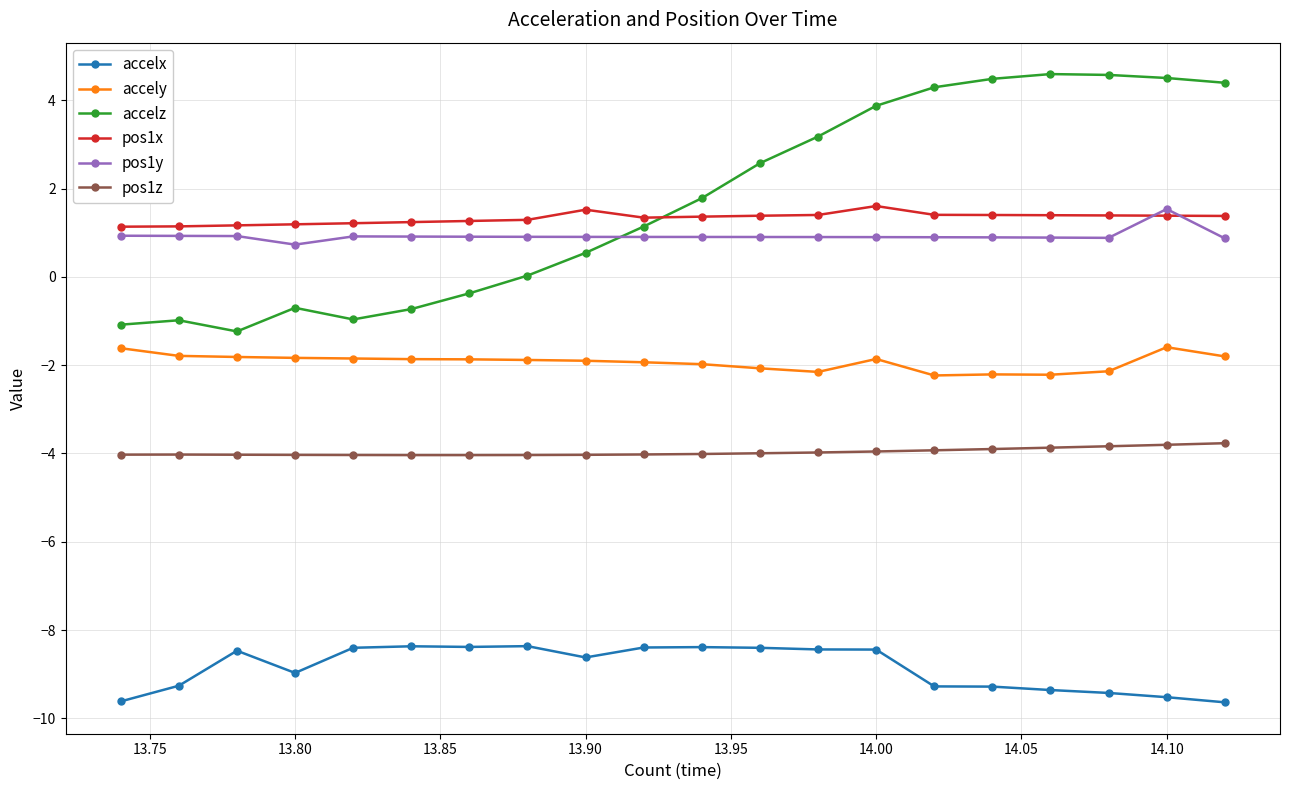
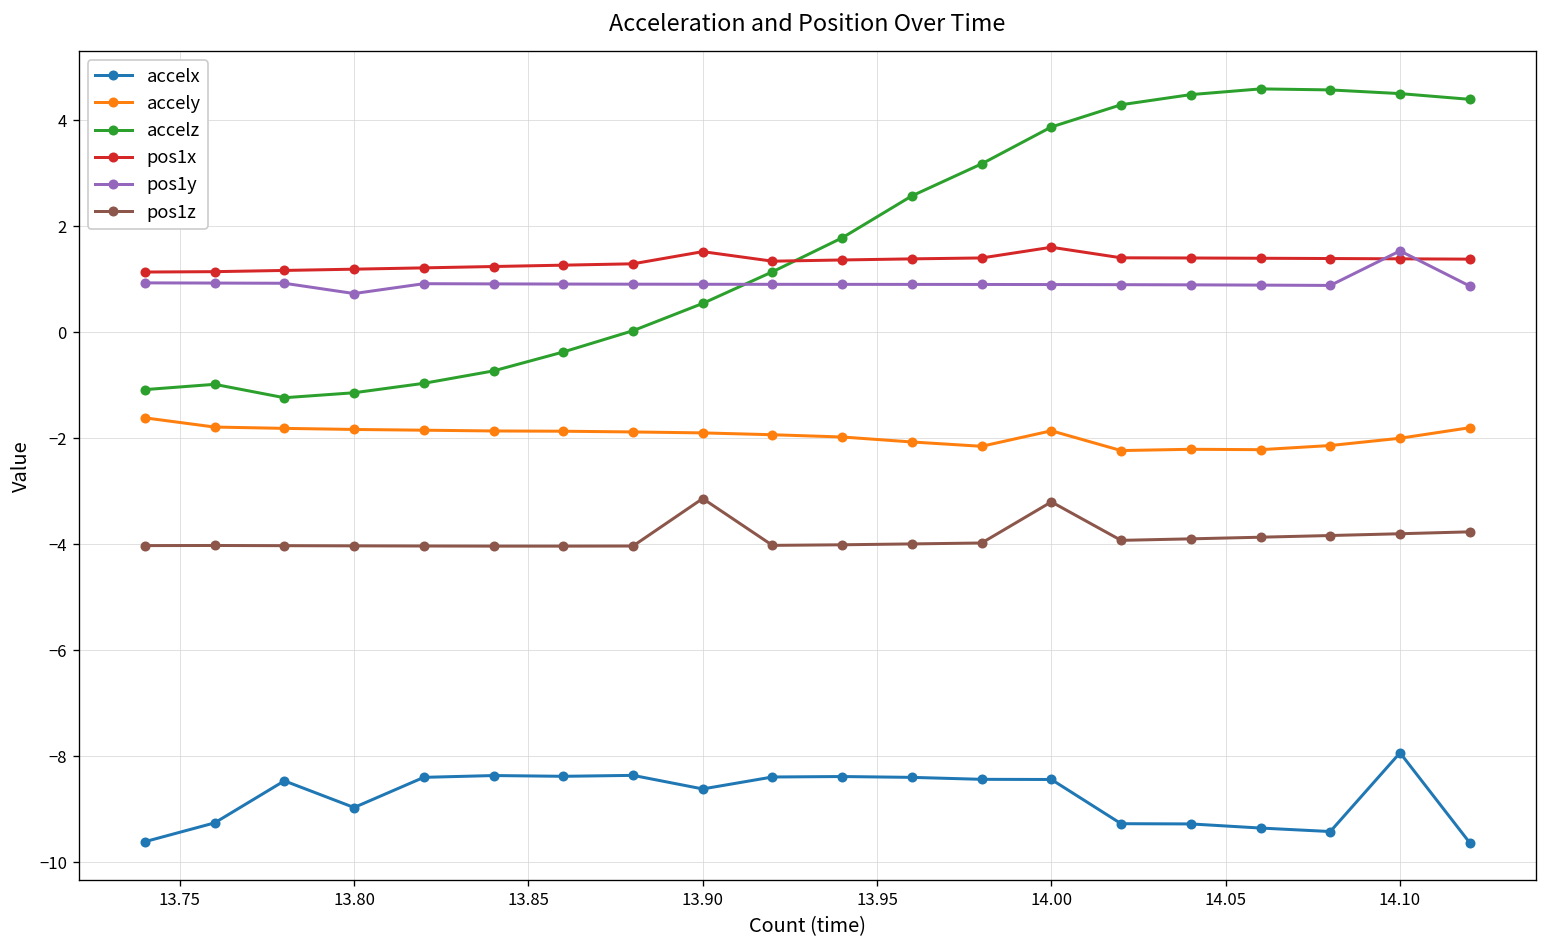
accelz, 13.80: -0.7 -> -1.1
pos1z, 13.90: -4.0 -> -3.1
pos1z, 14.00: -4.0 -> -3.2
accelx, 14.10: -9.5 -> -7.9
accely, 14.10: -1.6 -> -2.0
